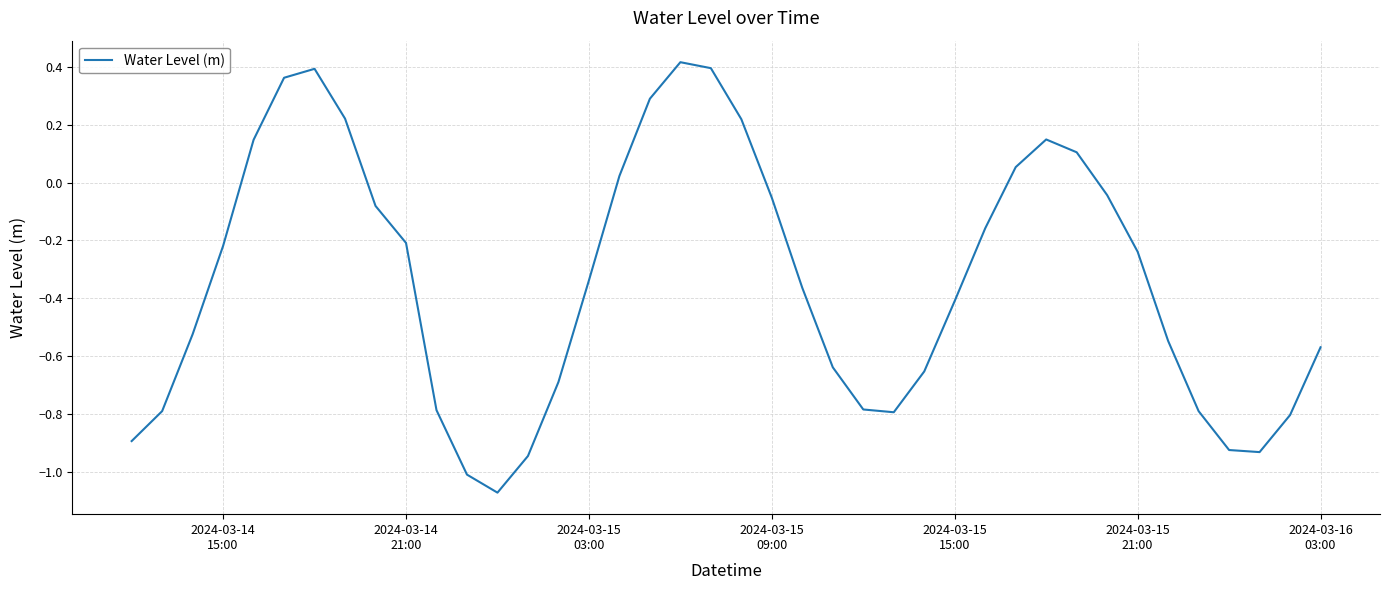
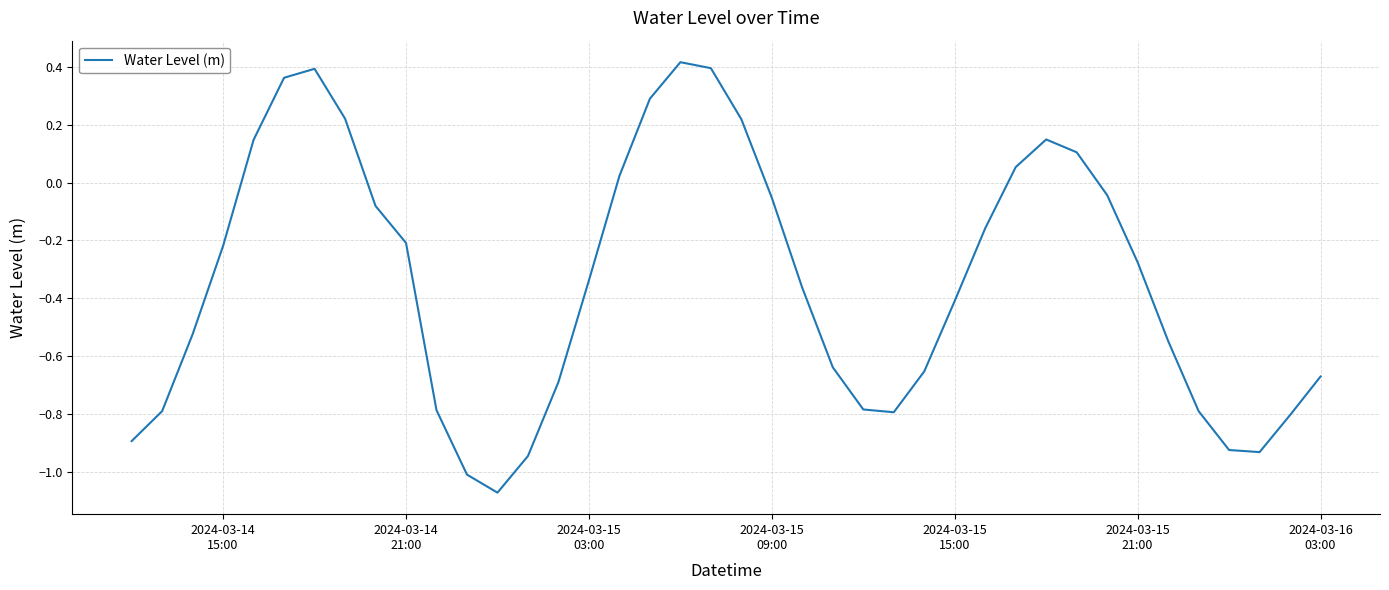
2024-03-15 21:00: -0.24 -> -0.28
2024-03-16 03:00: -0.57 -> -0.67
